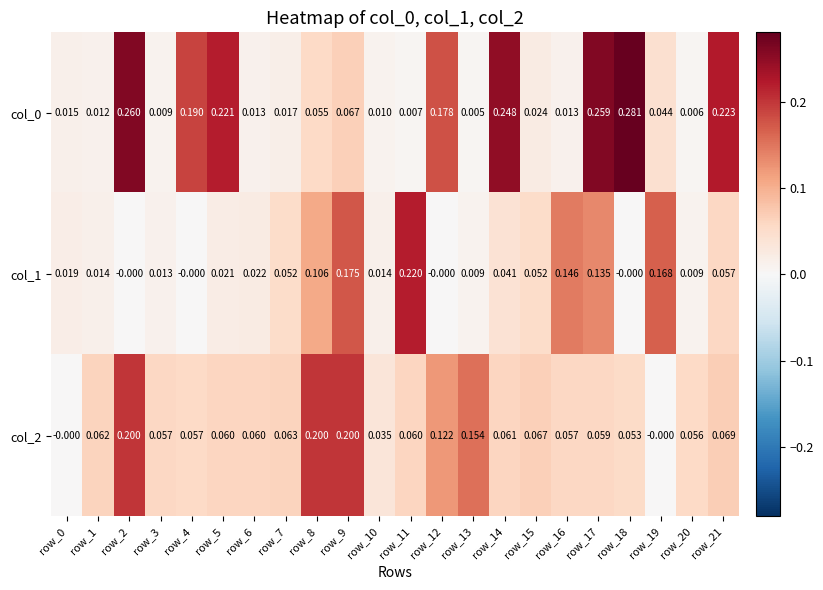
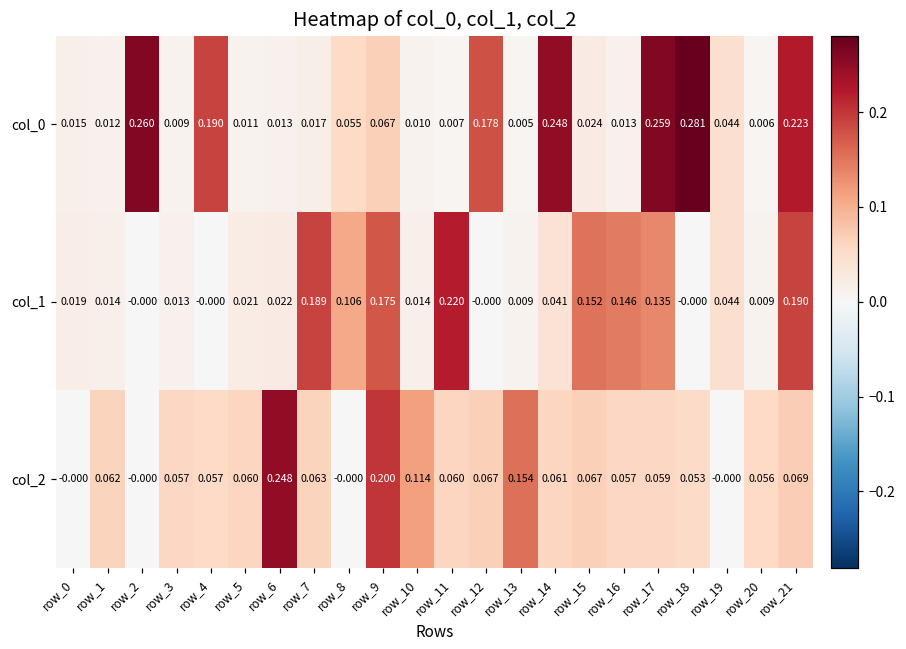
col_0, row_5: 0.221 -> 0.011
col_1, row_7: 0.052 -> 0.189
col_1, row_15: 0.052 -> 0.152
col_1, row_19: 0.168 -> 0.044
col_1, row_21: 0.057 -> 0.190
col_2, row_2: 0.200 -> -0.000
col_2, row_6: 0.060 -> 0.248
col_2, row_8: 0.200 -> -0.000
col_2, row_10: 0.035 -> 0.114
col_2, row_12: 0.122 -> 0.067
